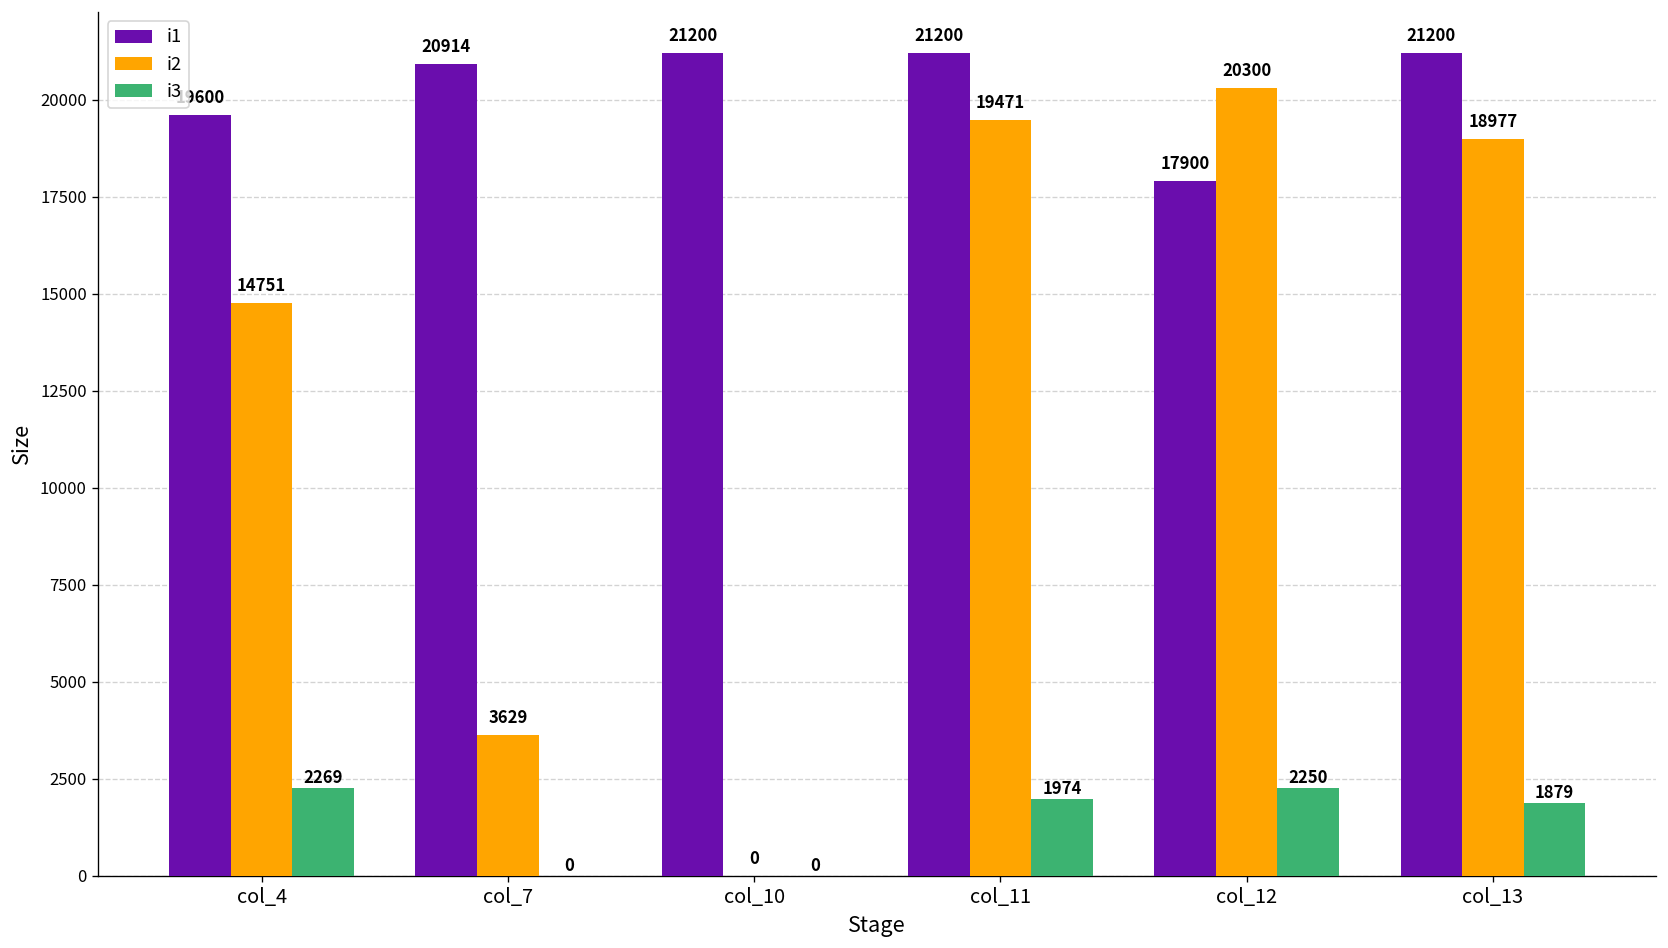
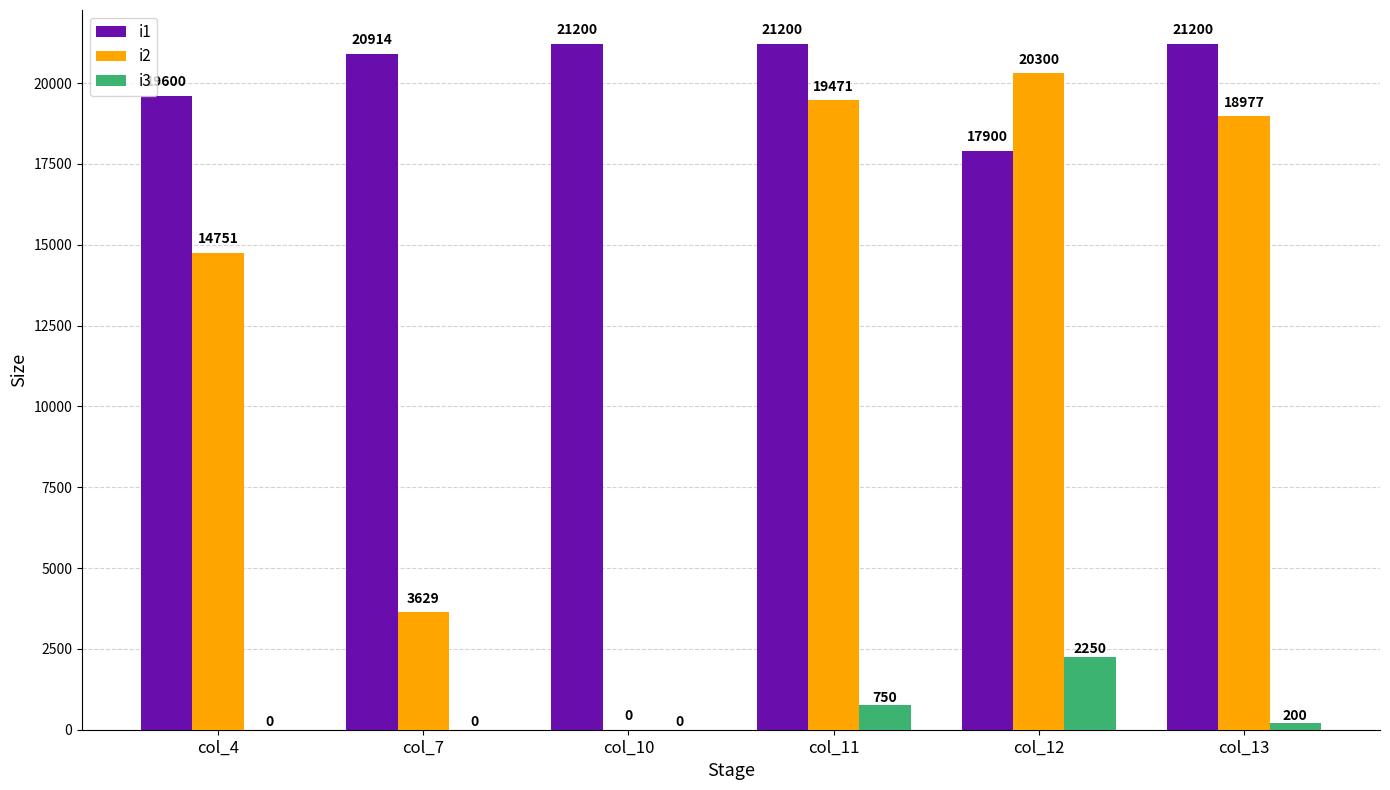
i3, col_4: 2269 -> 0
i3, col_11: 1974 -> 750
i3, col_13: 1879 -> 200
